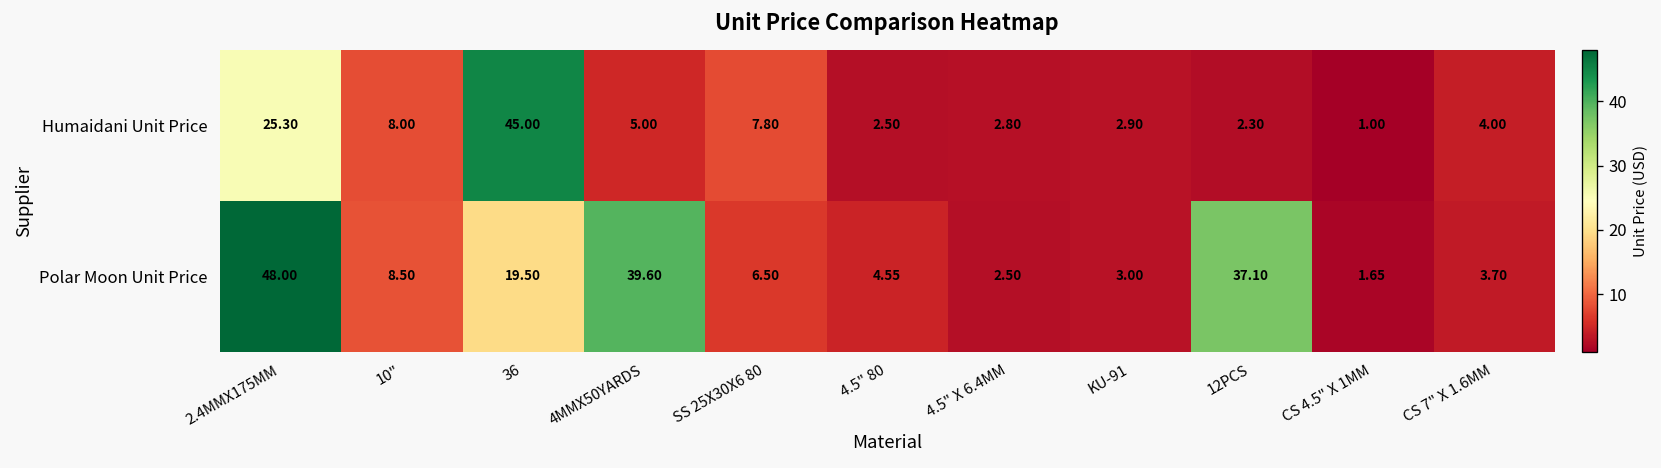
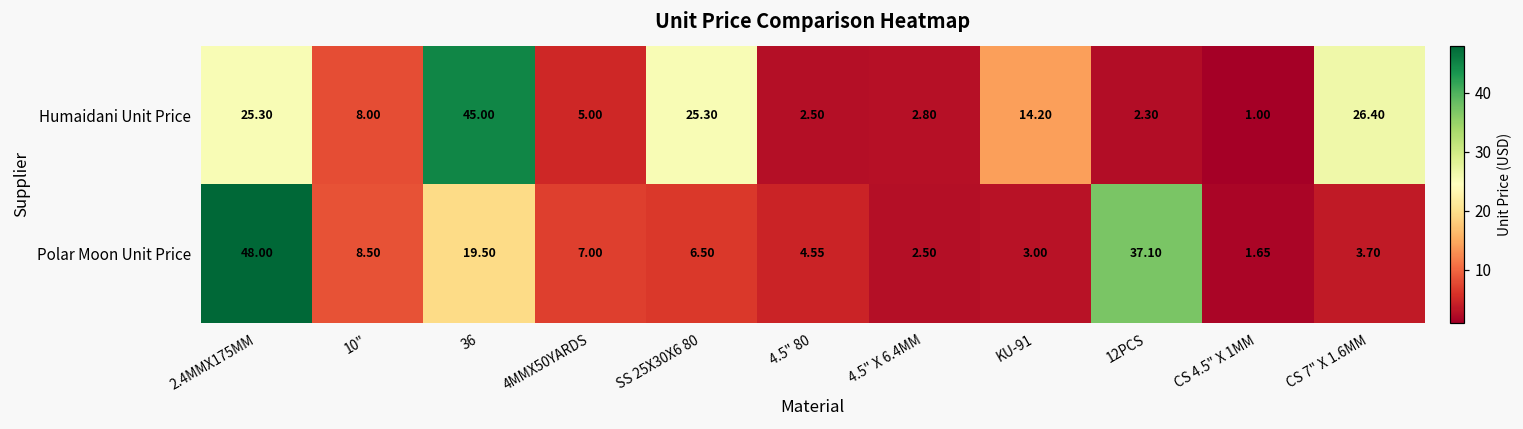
Humaidani Unit Price, SS 25X30X6 80: 7.80 -> 25.30
Humaidani Unit Price, KU-91: 2.90 -> 14.20
Humaidani Unit Price, CS 7" X 1.6MM: 4.00 -> 26.40
Polar Moon Unit Price, 4MMX50YARDS: 39.60 -> 7.00
